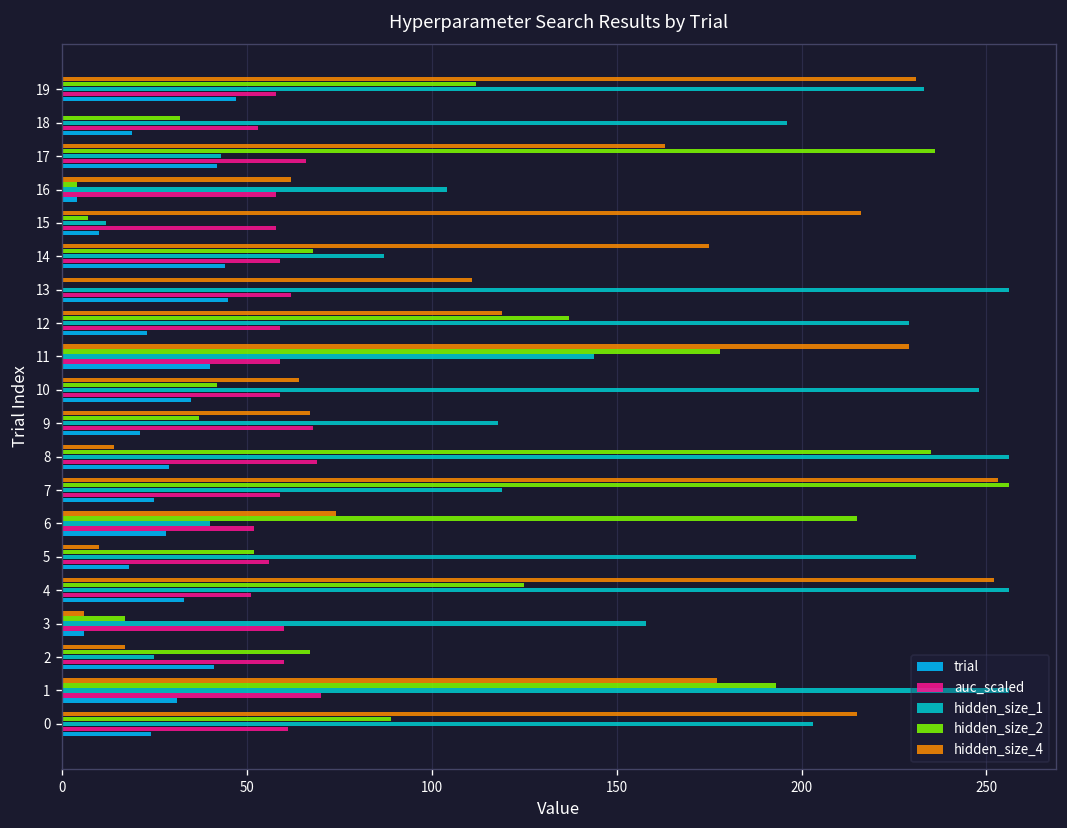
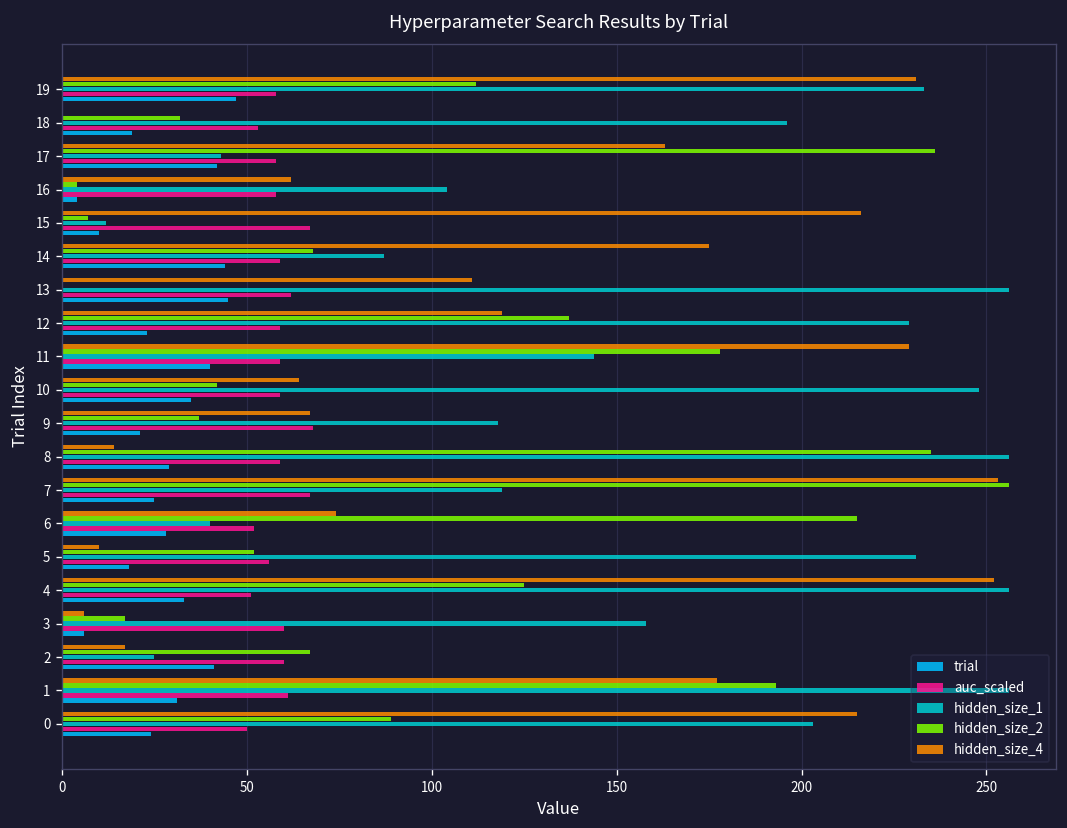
auc_scaled, 17: 66 -> 58
auc_scaled, 15: 58 -> 67
auc_scaled, 8: 69 -> 59
auc_scaled, 7: 59 -> 67
auc_scaled, 1: 70 -> 61
auc_scaled, 0: 61 -> 50
